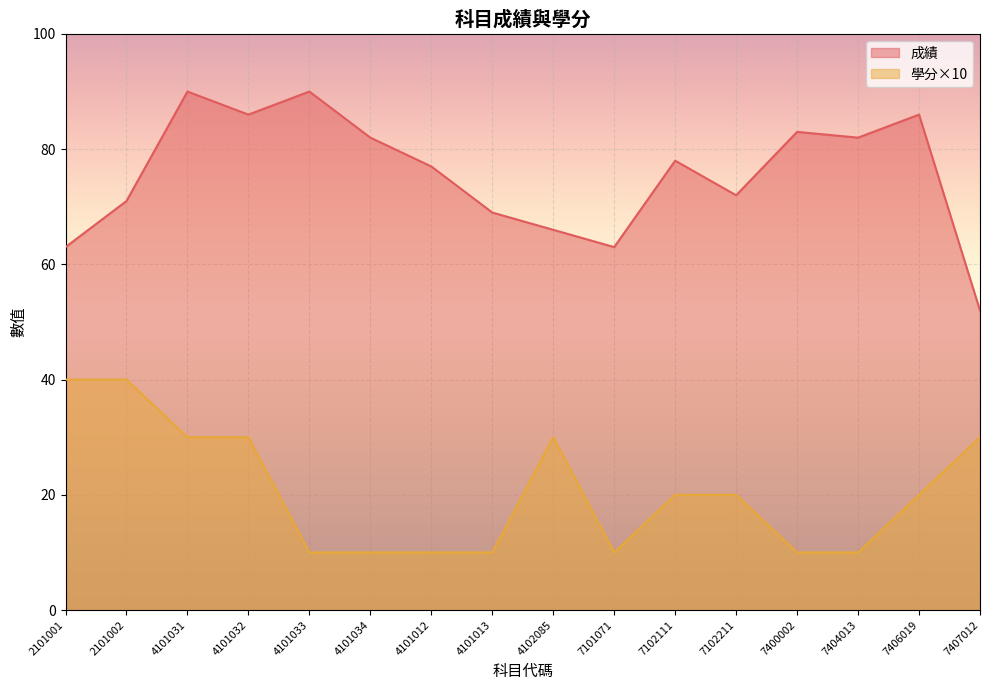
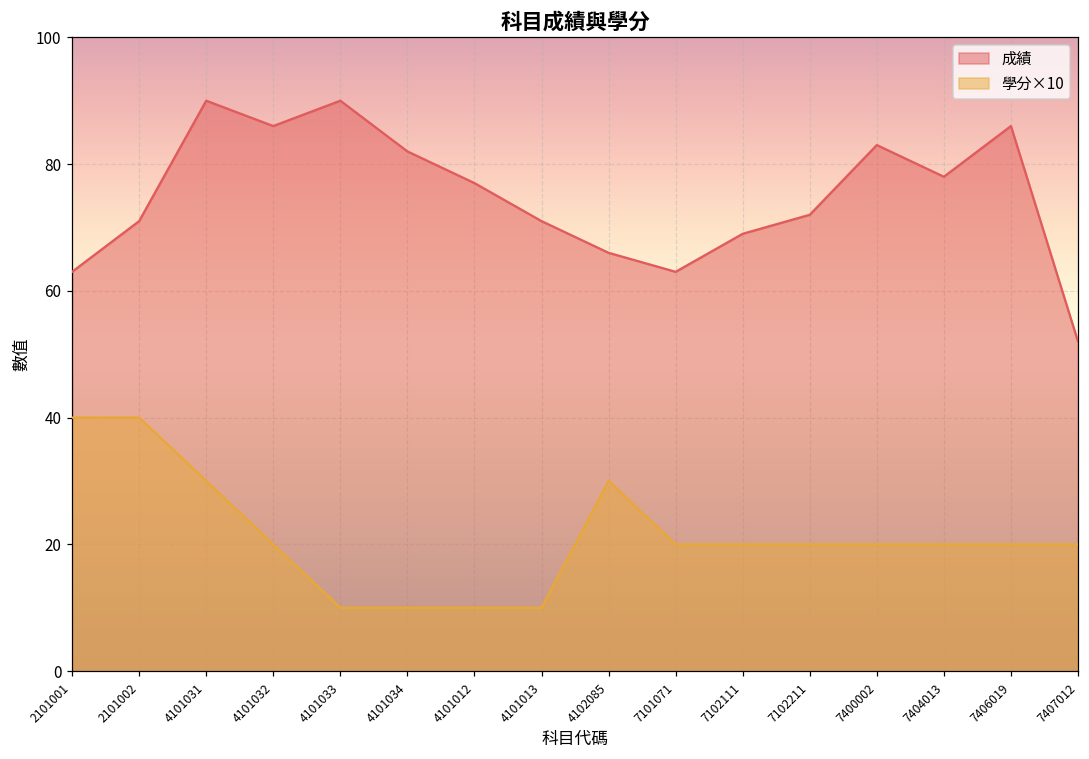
學分×10, 4101032: 30 -> 20
成績, 4101013: 69 -> 71
學分×10, 7101071: 10 -> 20
成績, 7102111: 78 -> 69
學分×10, 7400002: 10 -> 20
成績, 7404013: 82 -> 78
學分×10, 7404013: 10 -> 20
學分×10, 7407012: 30 -> 20
